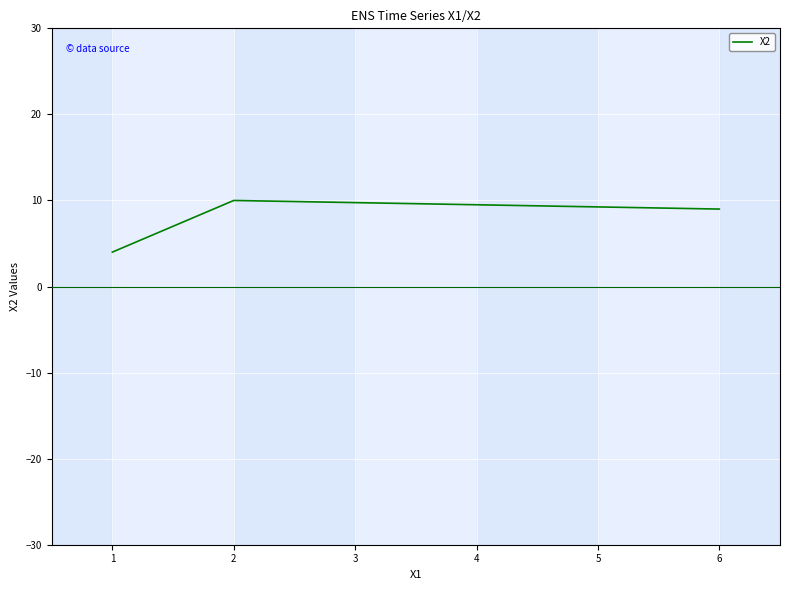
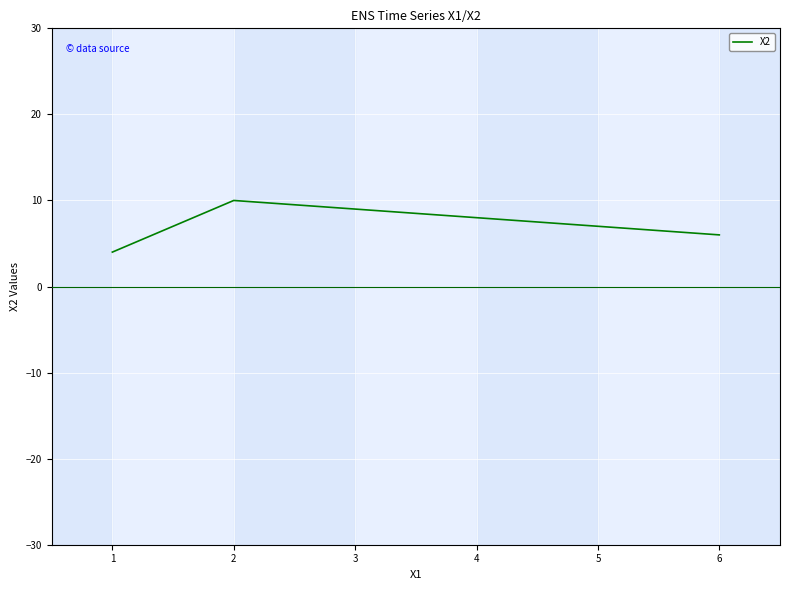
6: 9 -> 6
